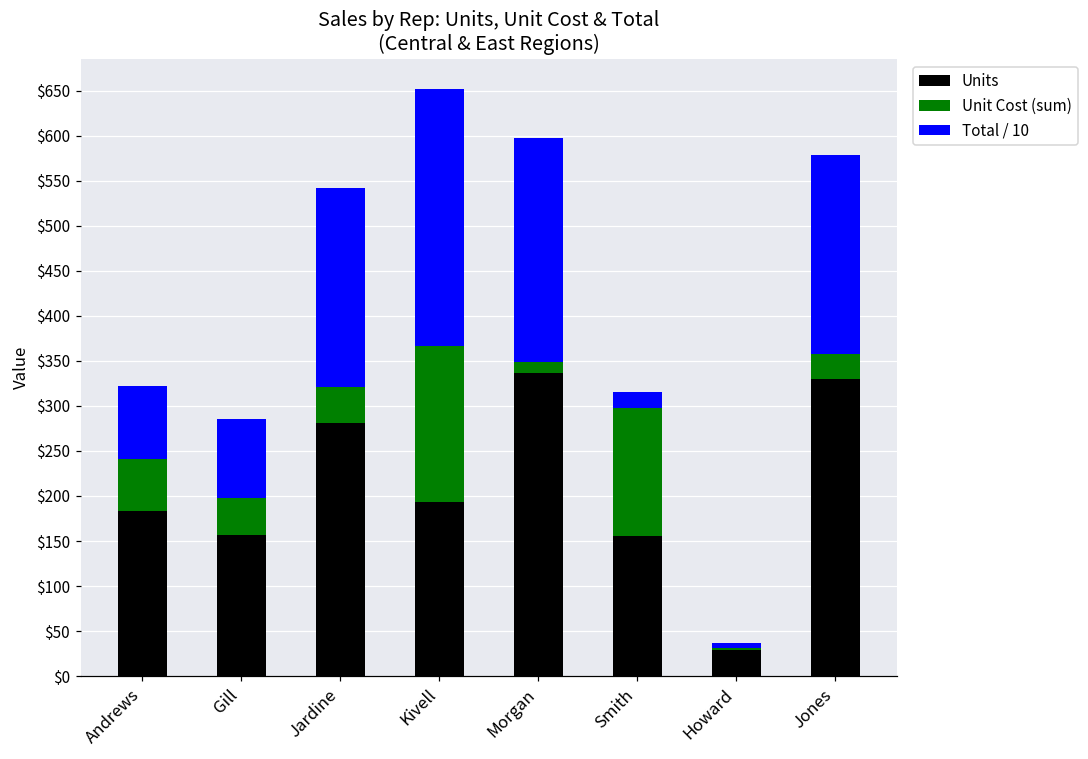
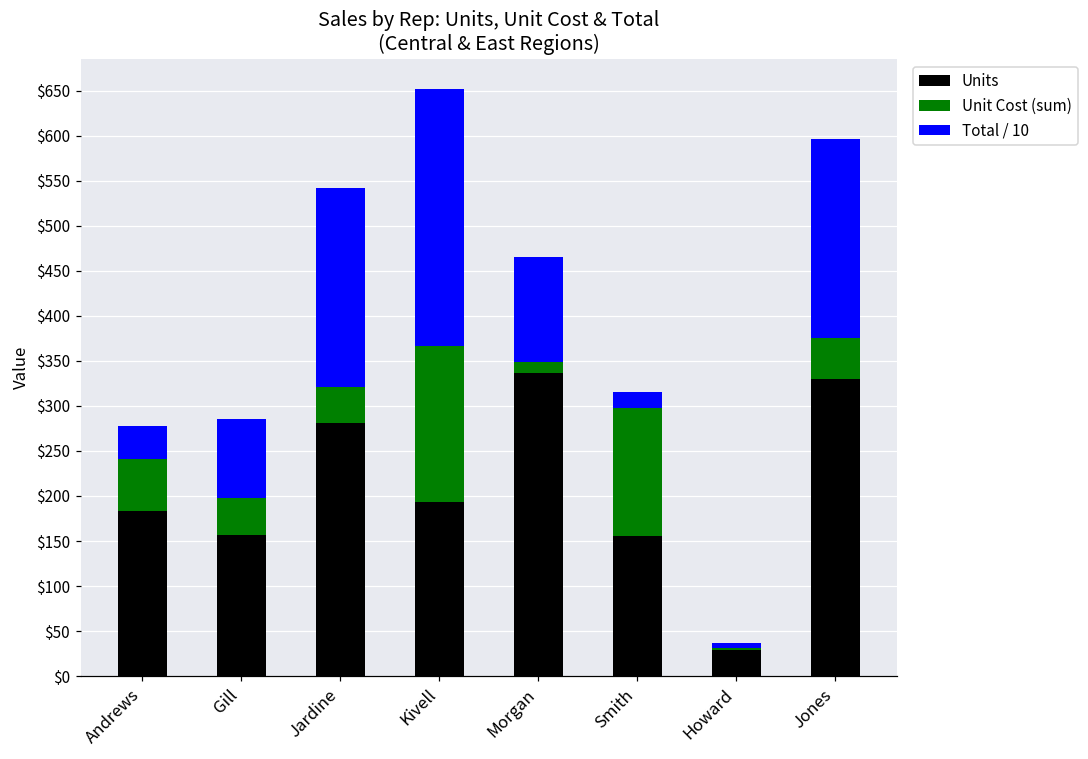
Total / 10, Andrews: $80 -> $40
Total / 10, Morgan: $250 -> $120
Unit Cost (sum), Jones: $30 -> $50
